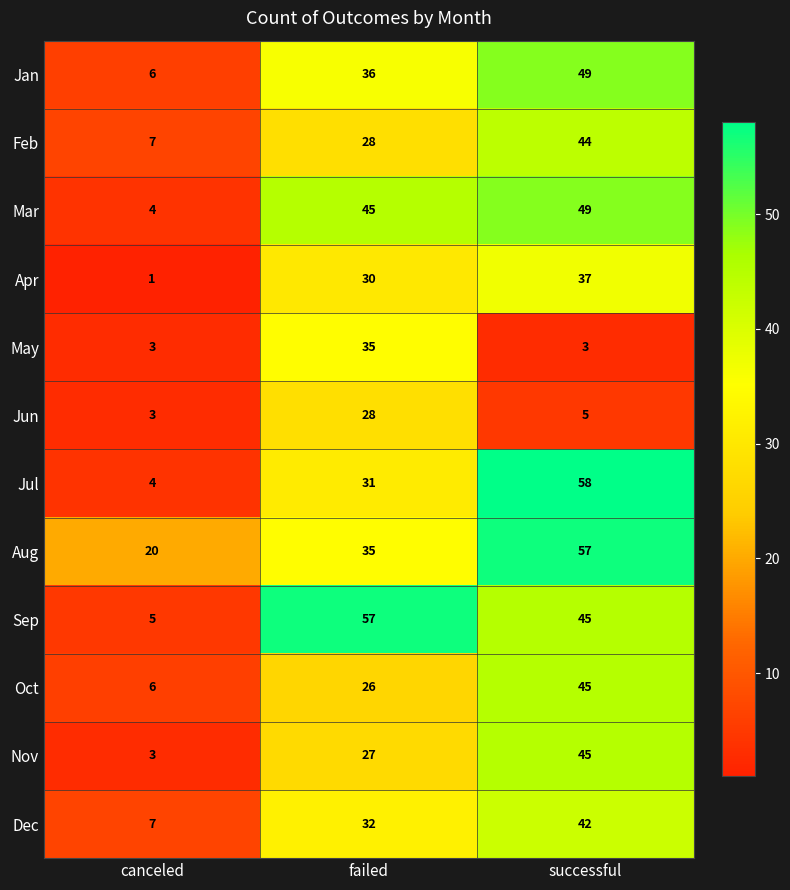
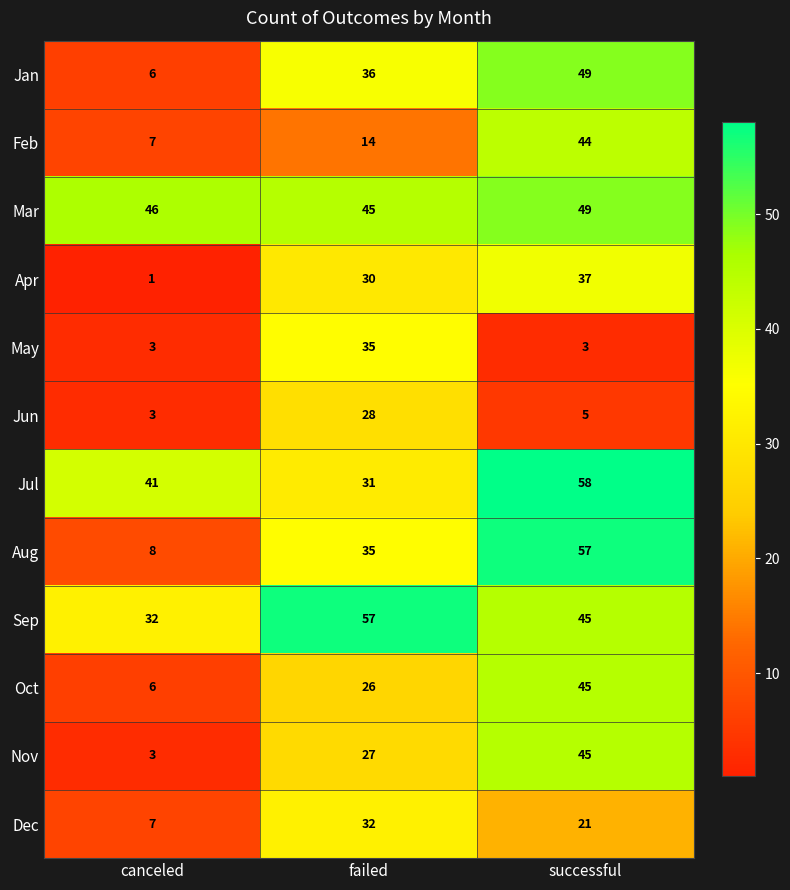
Feb, failed: 28 -> 14
Mar, canceled: 4 -> 46
Jul, canceled: 4 -> 41
Aug, canceled: 20 -> 8
Sep, canceled: 5 -> 32
Dec, successful: 42 -> 21
